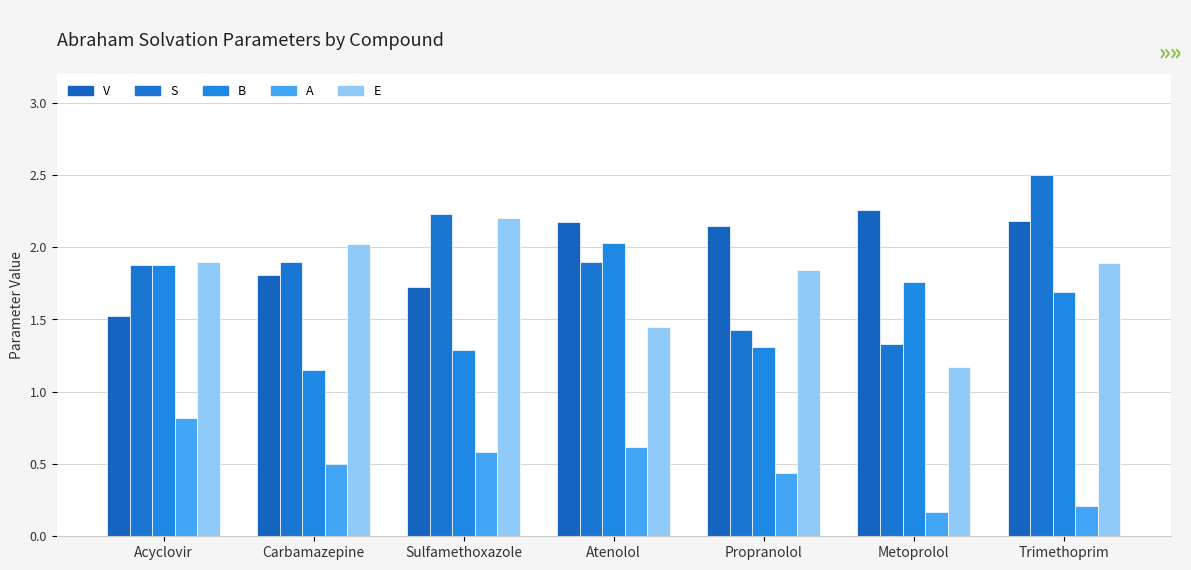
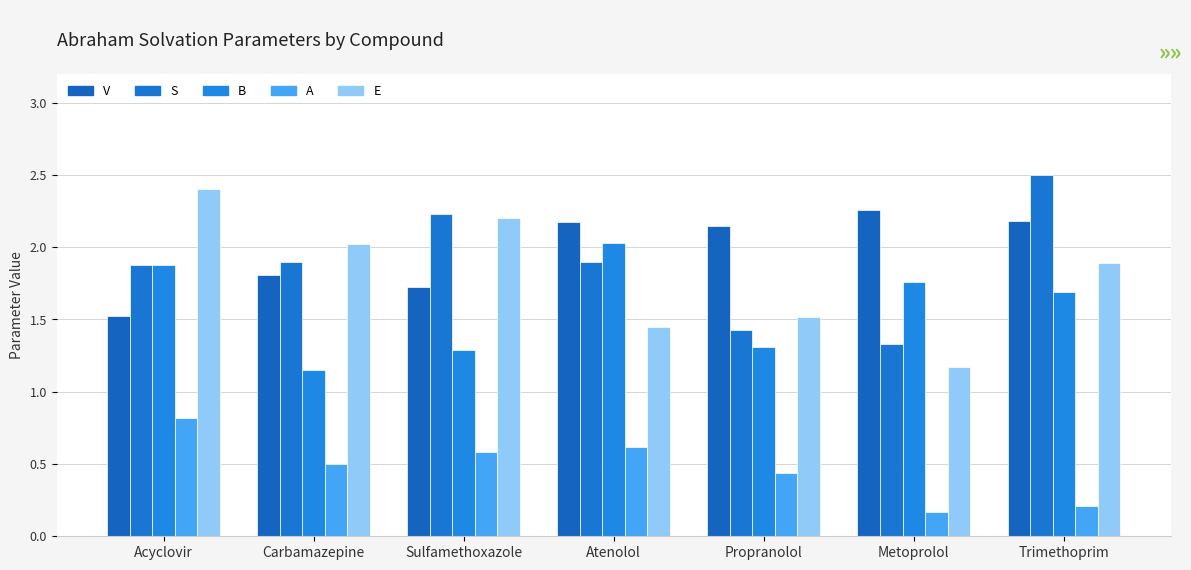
E, Acyclovir: 1.9 -> 2.4
E, Propranolol: 1.84 -> 1.52
